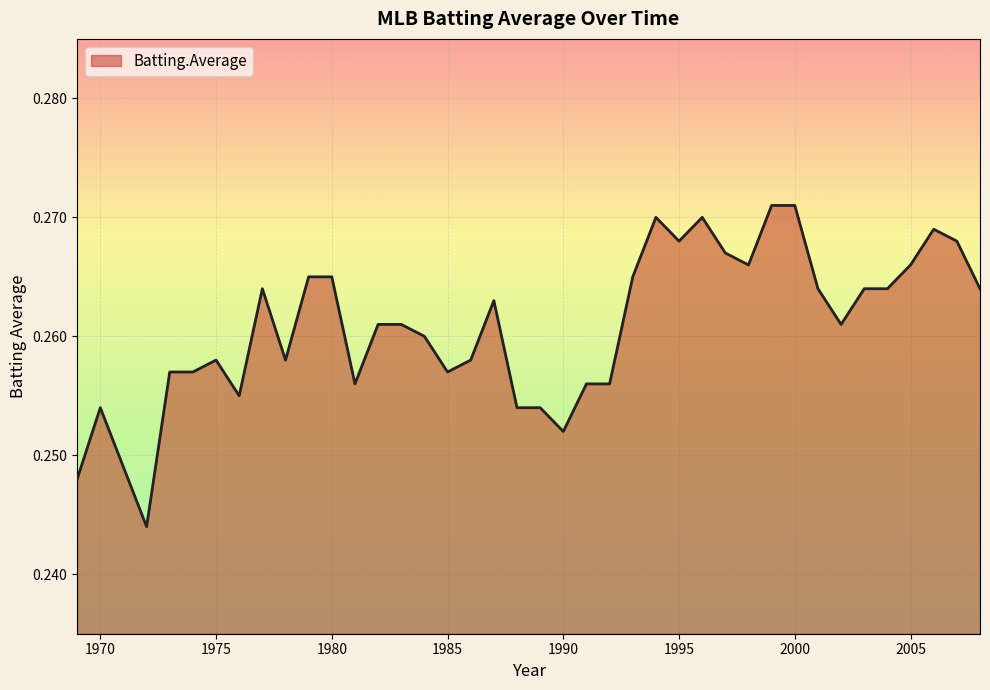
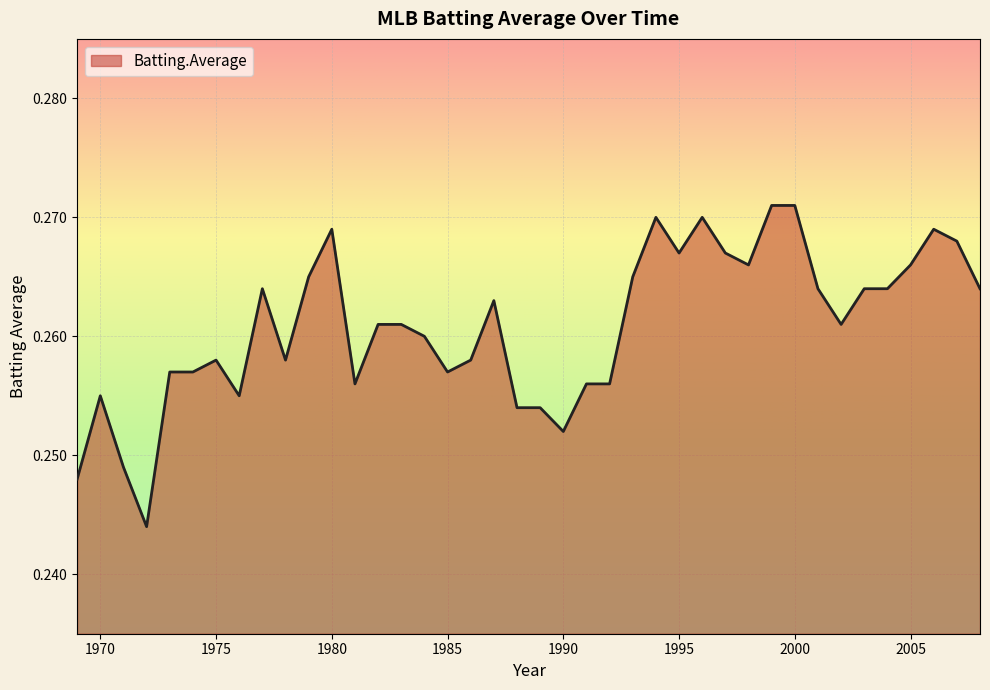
1970: 0.254 -> 0.255
1980: 0.265 -> 0.269
1995: 0.268 -> 0.267
